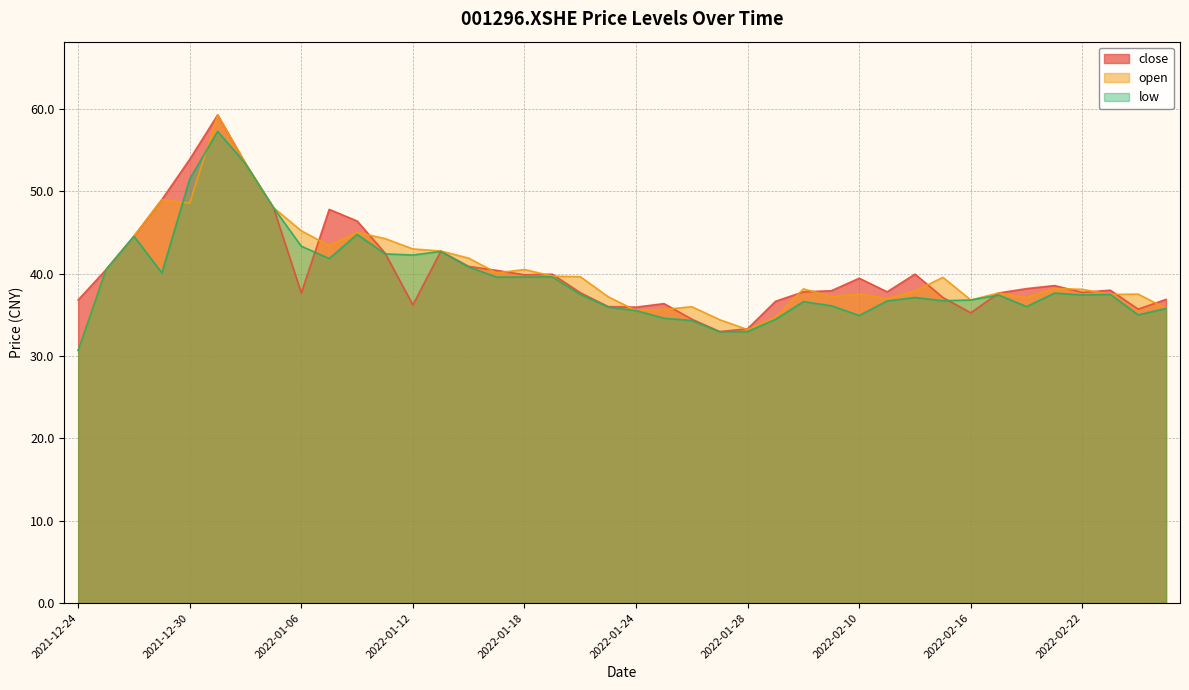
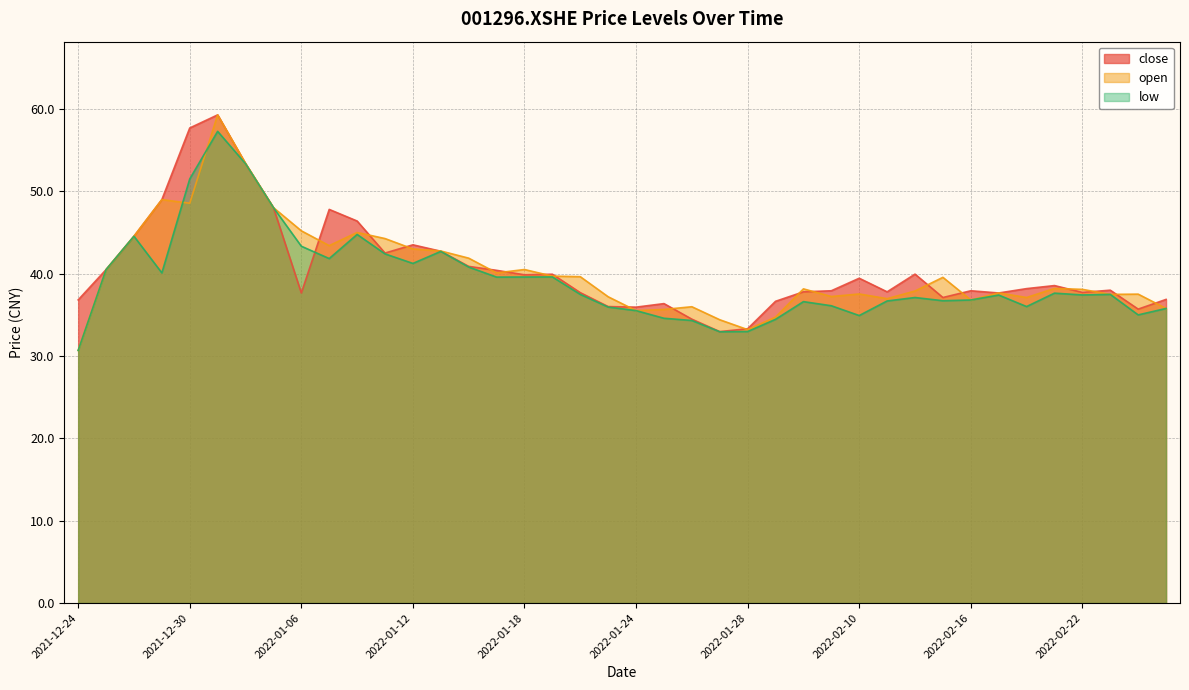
close, 2021-12-30: 54 -> 58
close, 2022-01-12: 36 -> 44
low, 2022-01-12: 42 -> 41
close, 2022-02-16: 35 -> 38
